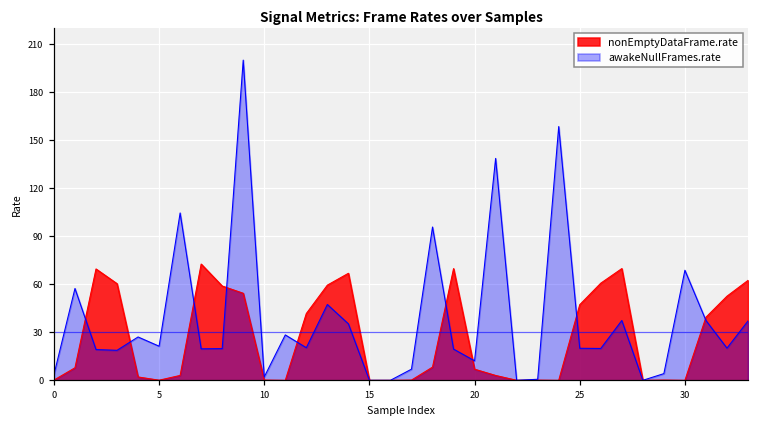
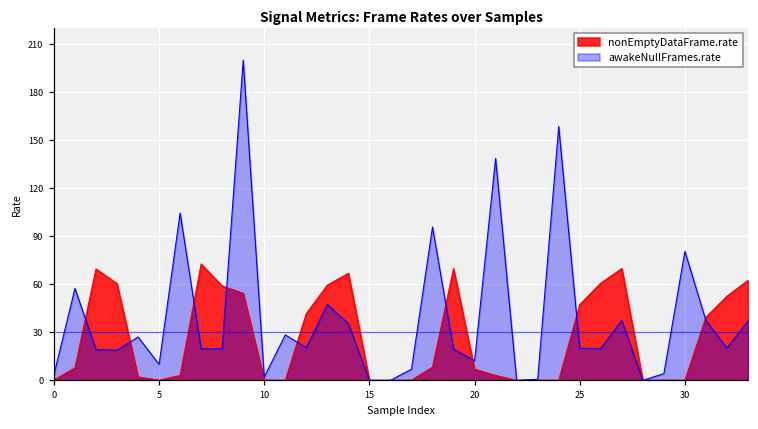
awakeNullFrames.rate, 5: 21 -> 10
awakeNullFrames.rate, 30: 69 -> 81
